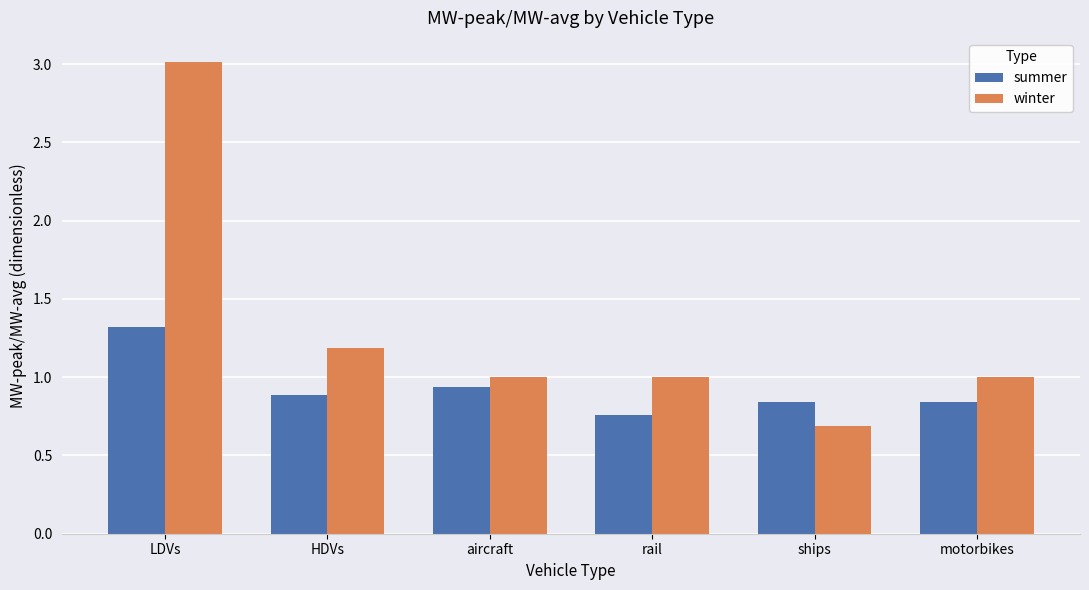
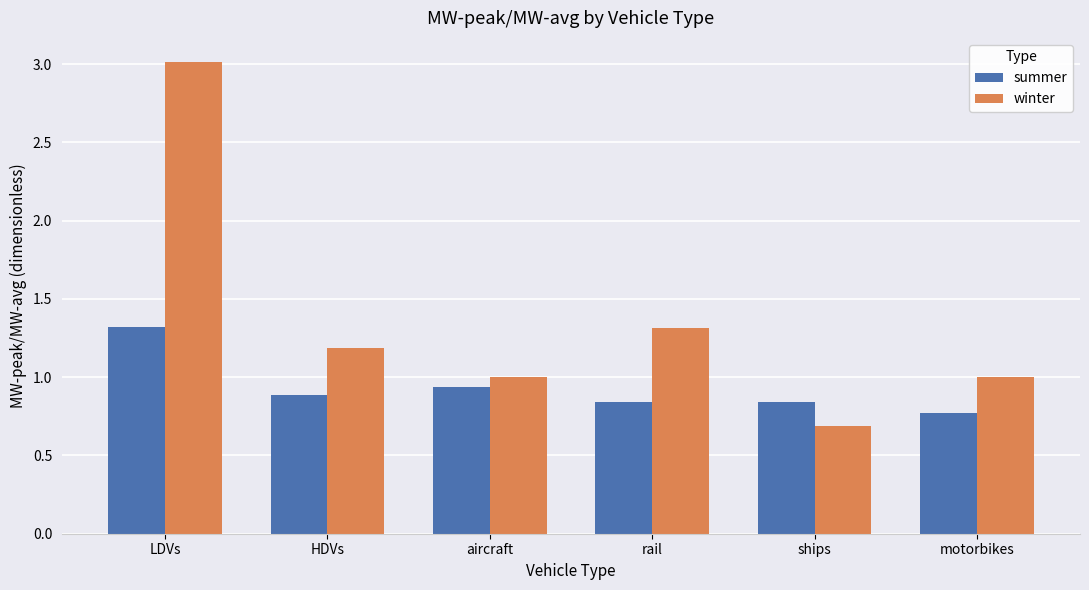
summer, rail: 0.76 -> 0.84
winter, rail: 1.00 -> 1.31
summer, motorbikes: 0.84 -> 0.77
